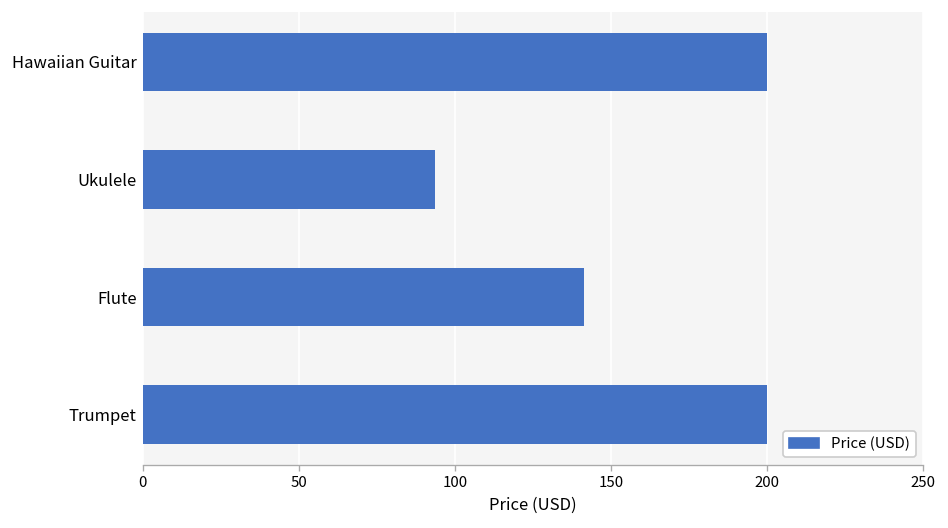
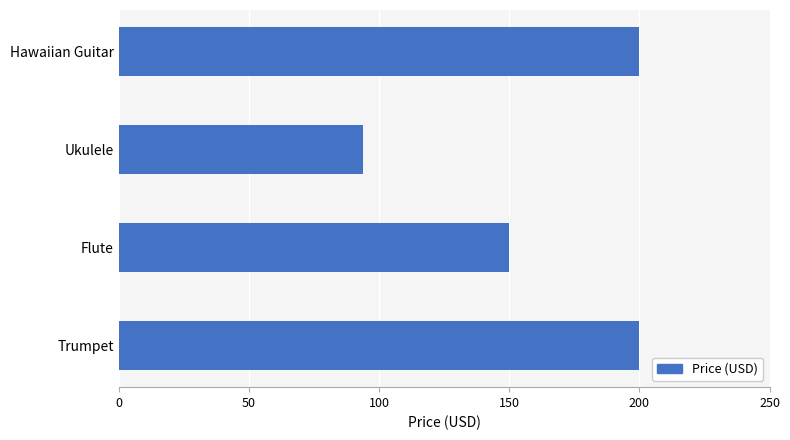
Flute: 141 -> 150
